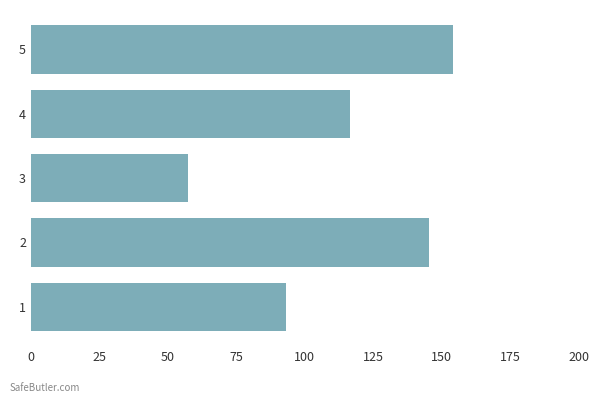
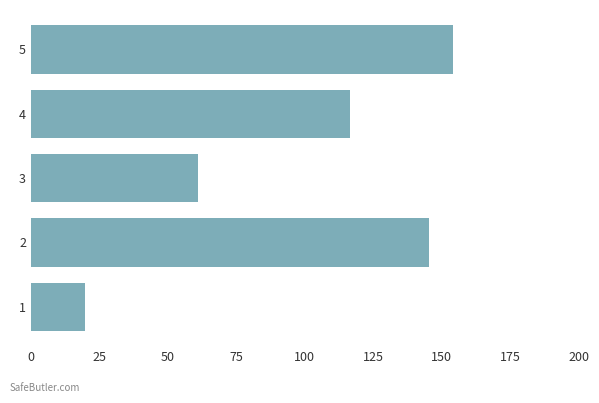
3: 57 -> 61
1: 93 -> 20
